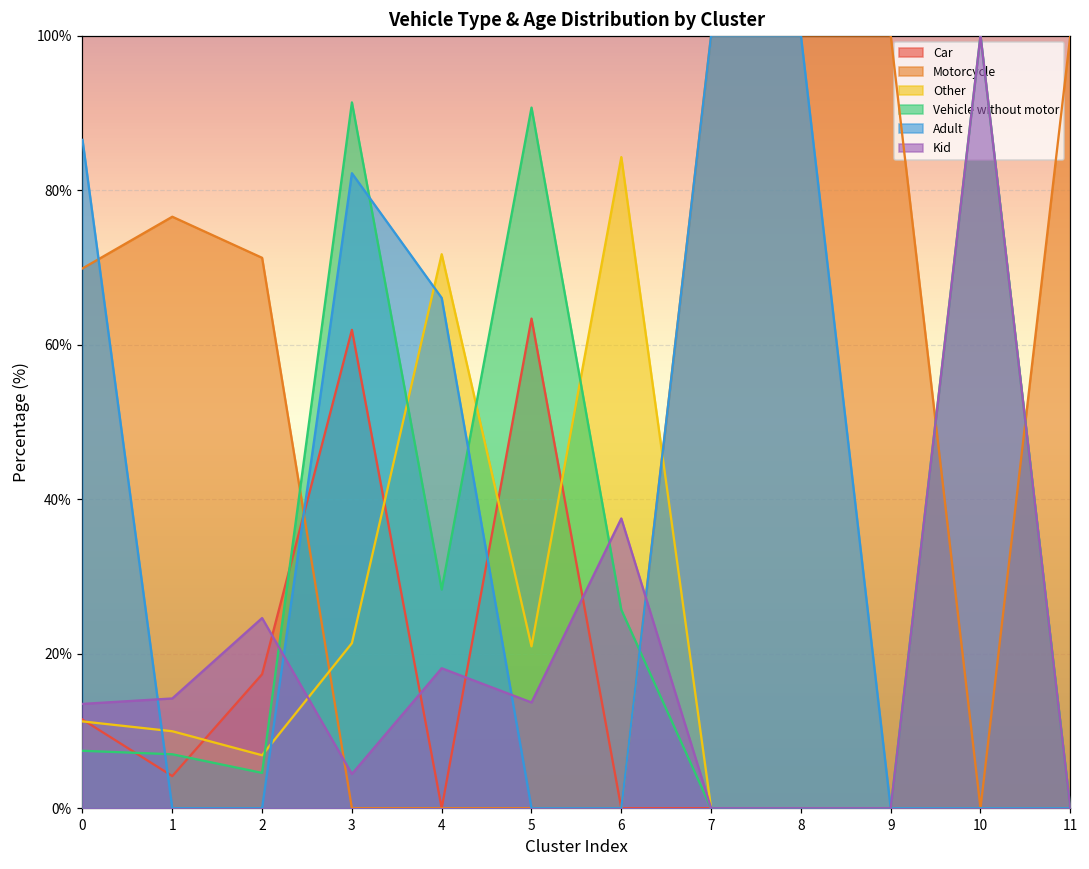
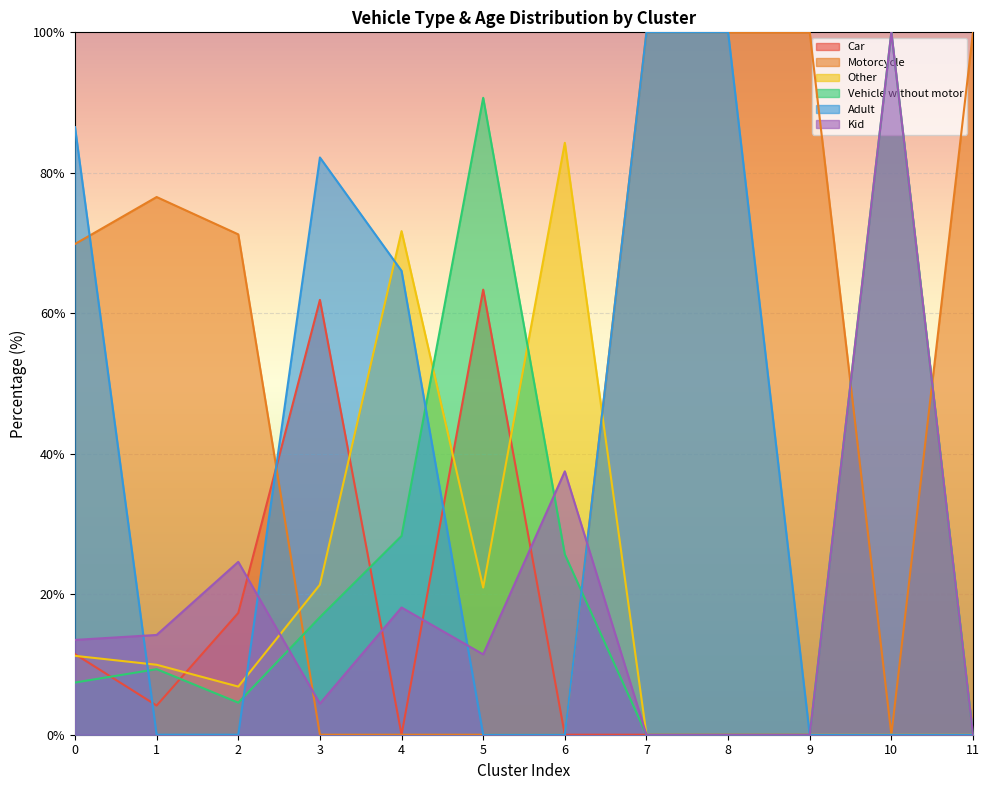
Vehicle without motor, 1: 7% -> 9%
Vehicle without motor, 3: 91% -> 17%
Kid, 5: 14% -> 11%
